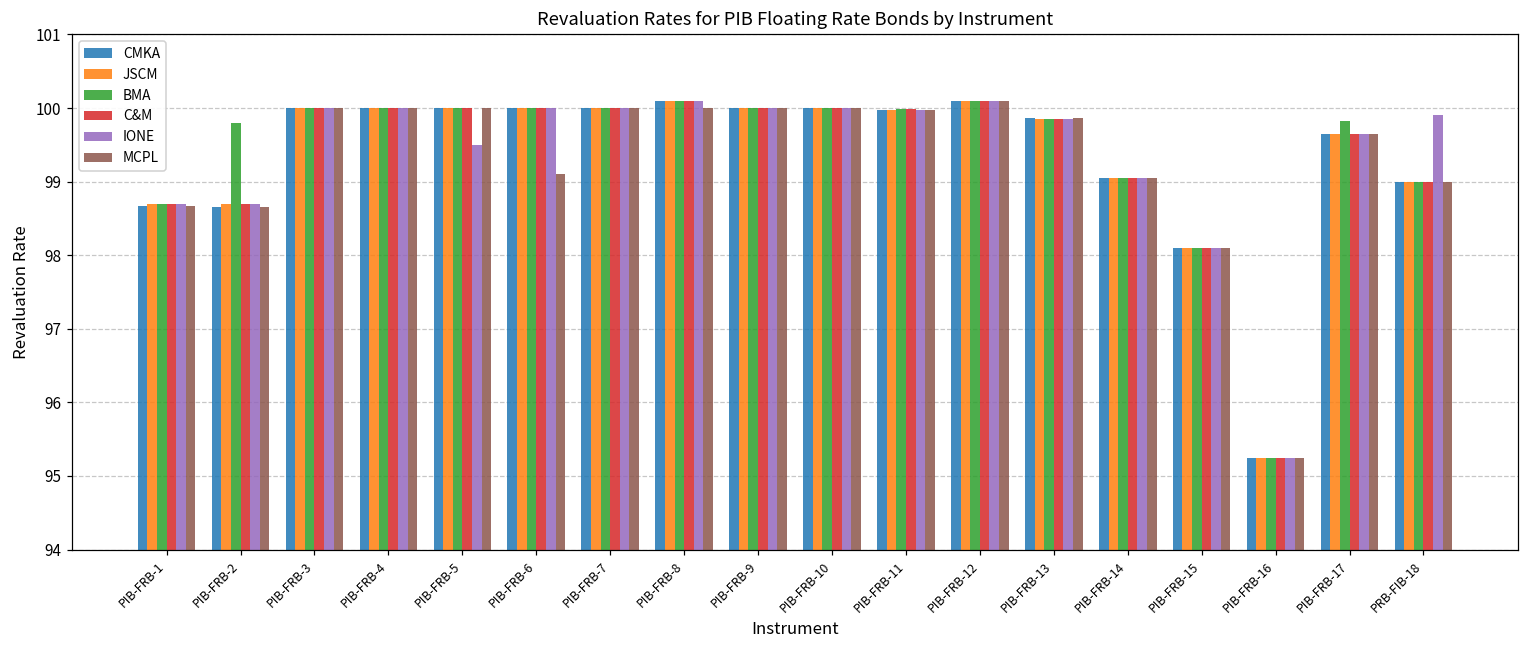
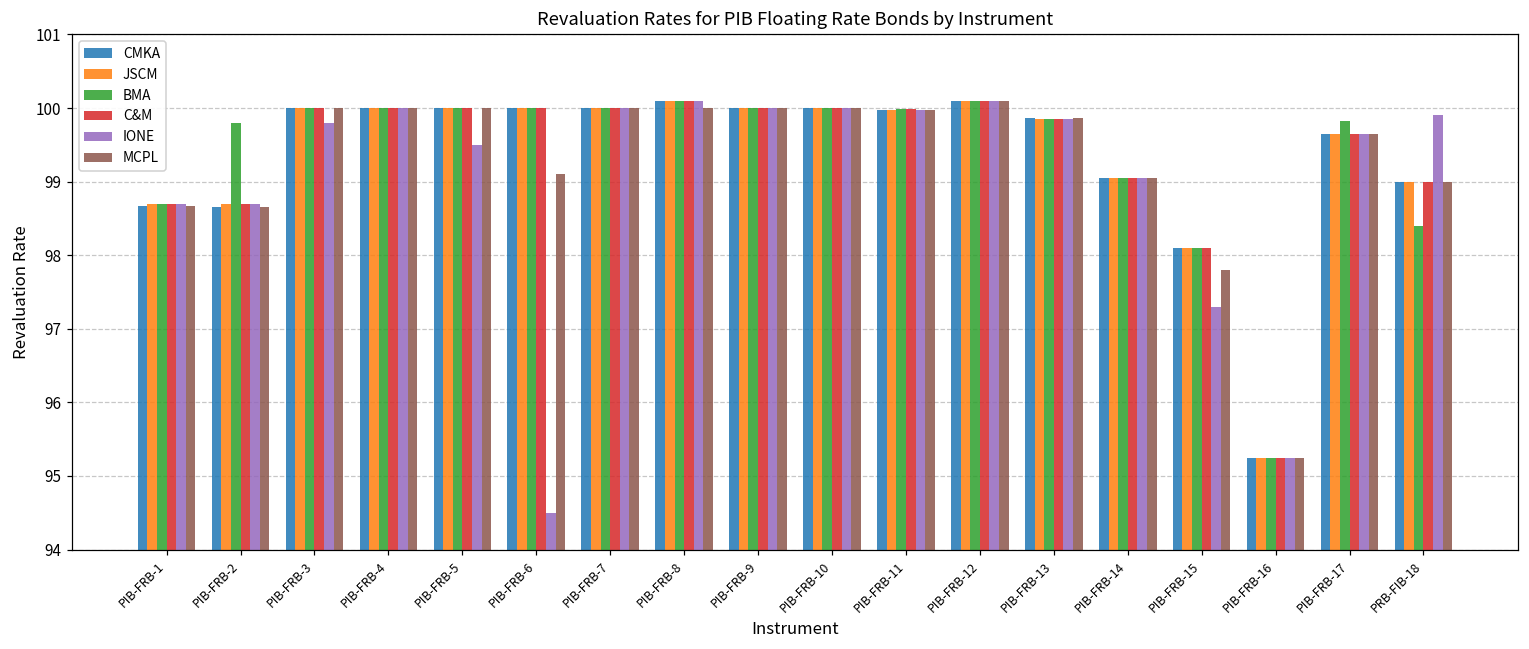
IONE, PIB-FRB-3: 100.0 -> 99.8
IONE, PIB-FRB-6: 100.0 -> 94.5
IONE, PIB-FRB-15: 98.1 -> 97.3
MCPL, PIB-FRB-15: 98.1 -> 97.8
BMA, PRB-FIB-18: 99.0 -> 98.4
